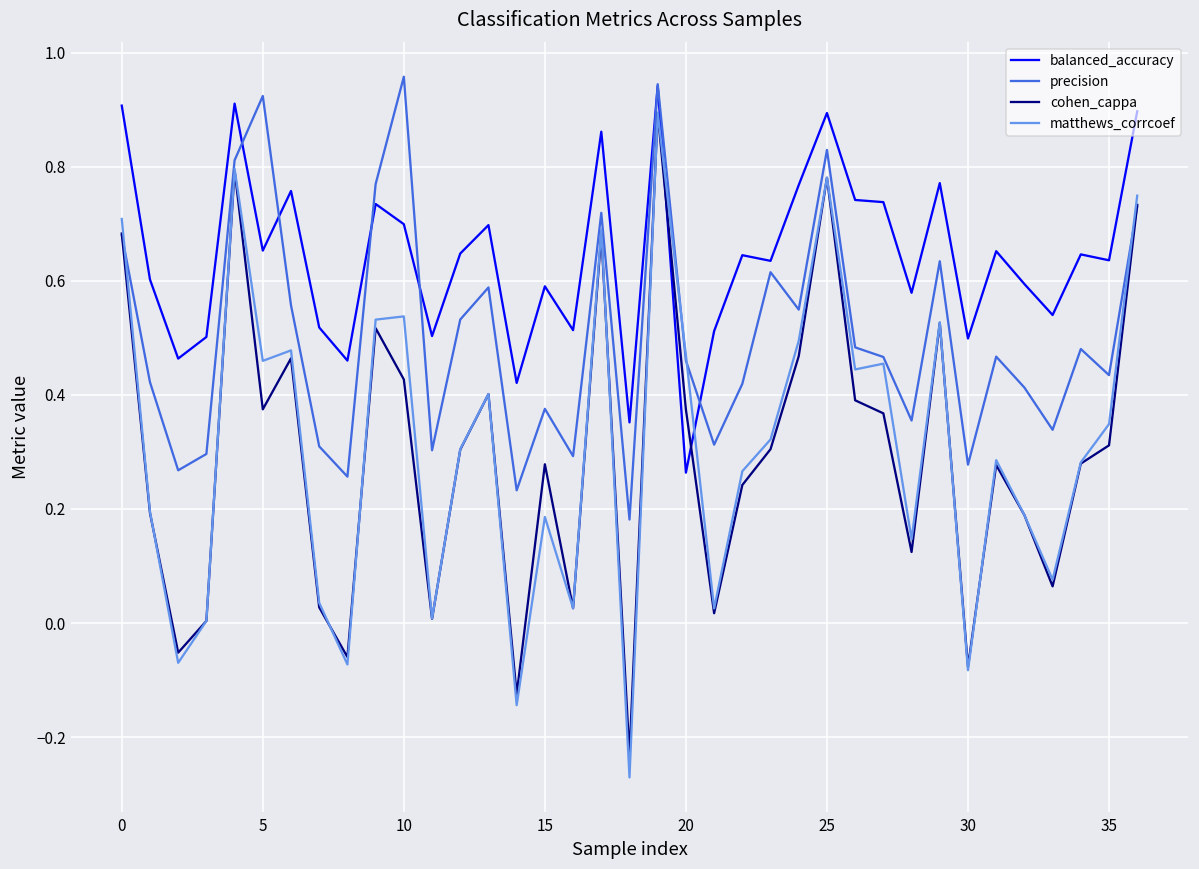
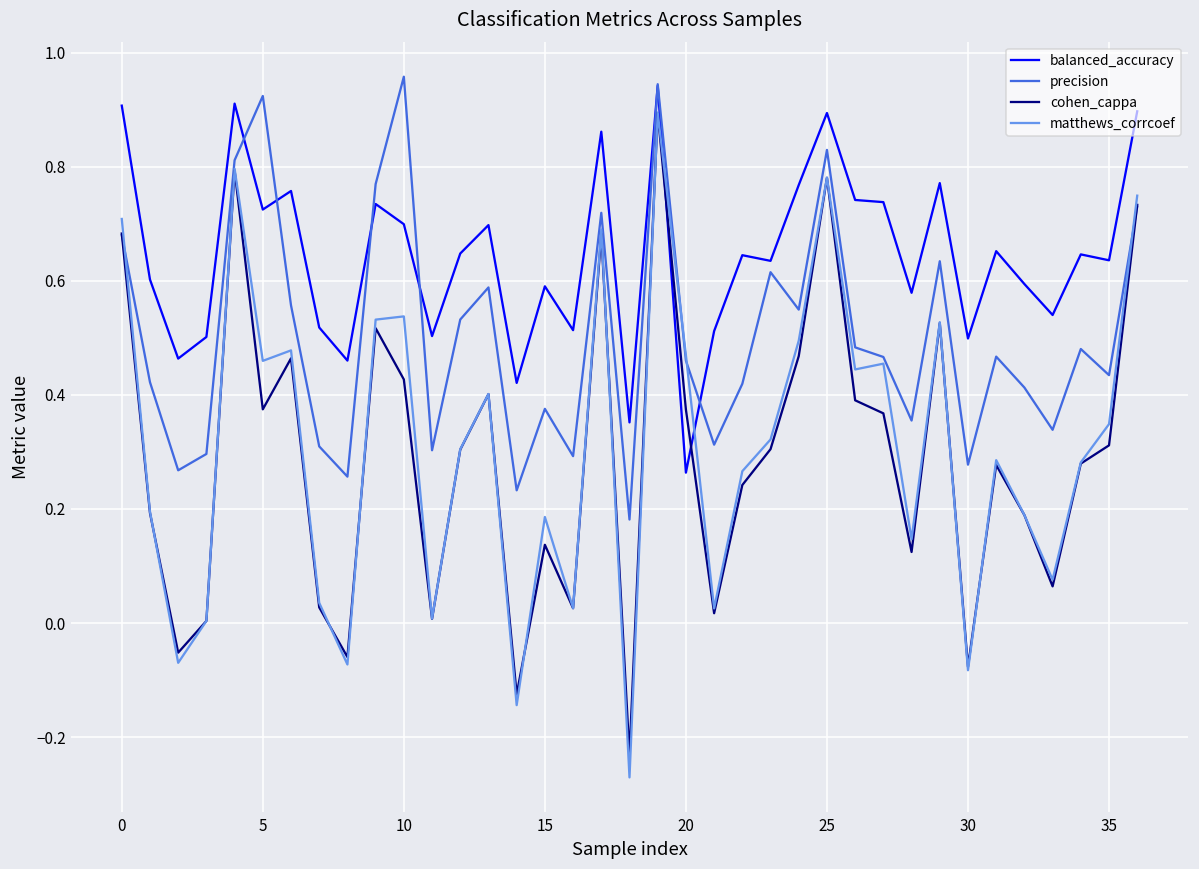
balanced_accuracy, 5: 0.65 -> 0.73
cohen_cappa, 15: 0.28 -> 0.14
